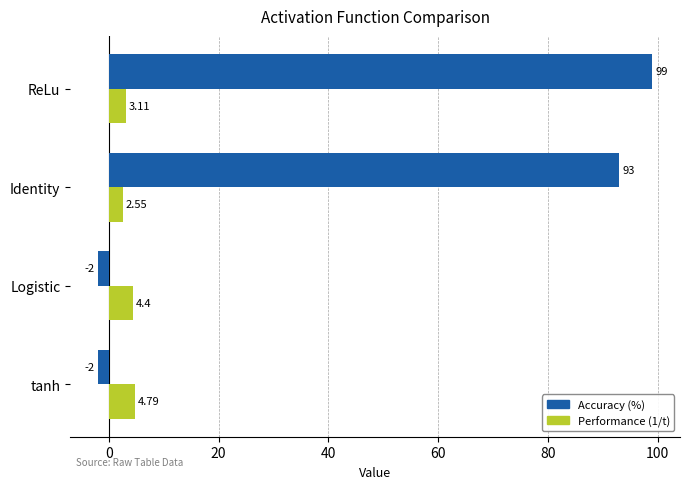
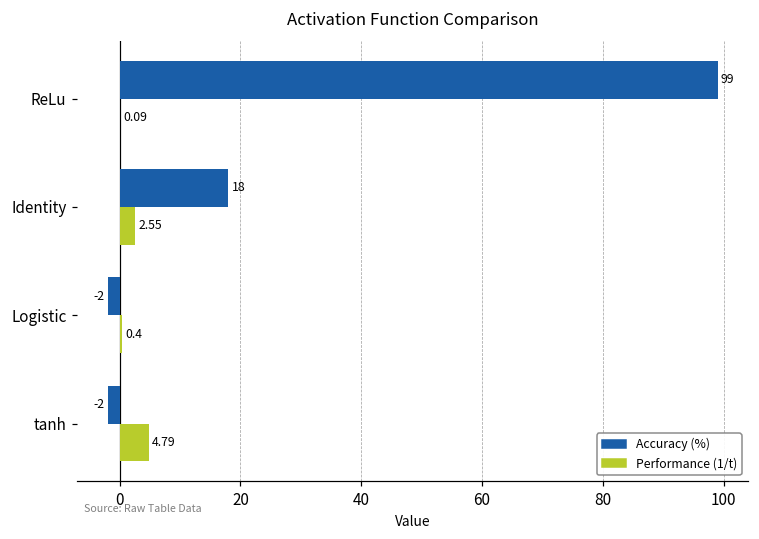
Performance (1/t), ReLu: 3.11 -> 0.09
Accuracy (%), Identity: 93 -> 18
Performance (1/t), Logistic: 4.4 -> 0.4
